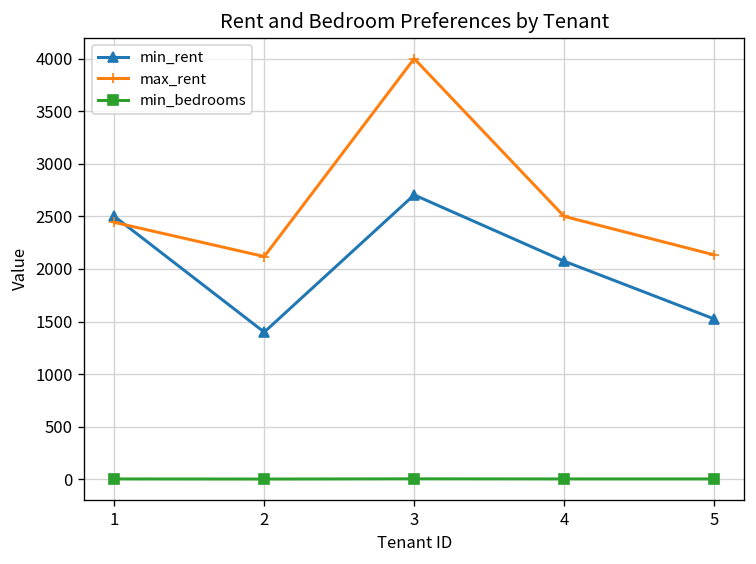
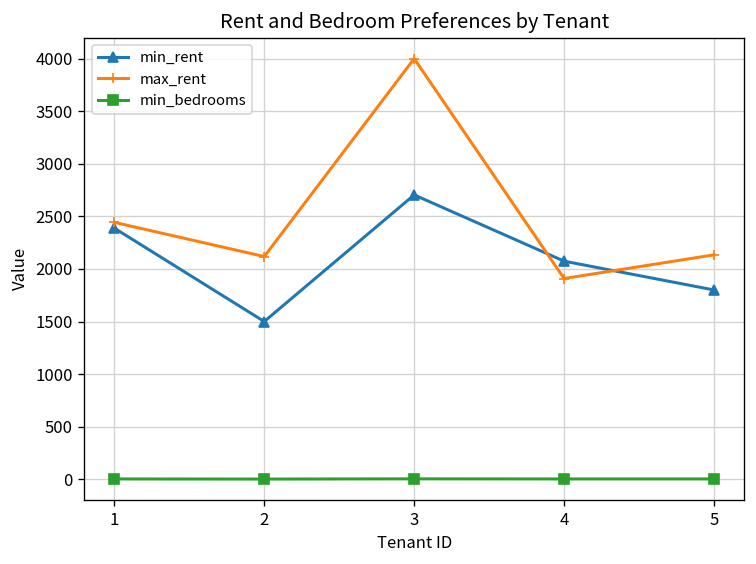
min_rent, 1: 2500 -> 2400
min_rent, 2: 1400 -> 1500
max_rent, 4: 2500 -> 1900
min_rent, 5: 1500 -> 1800
